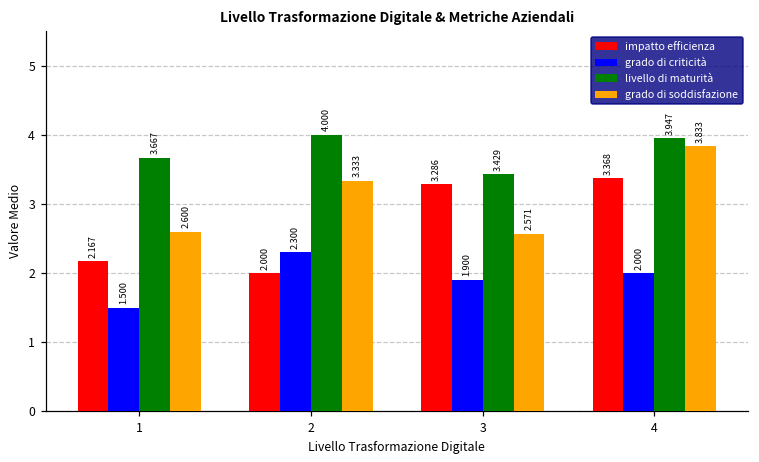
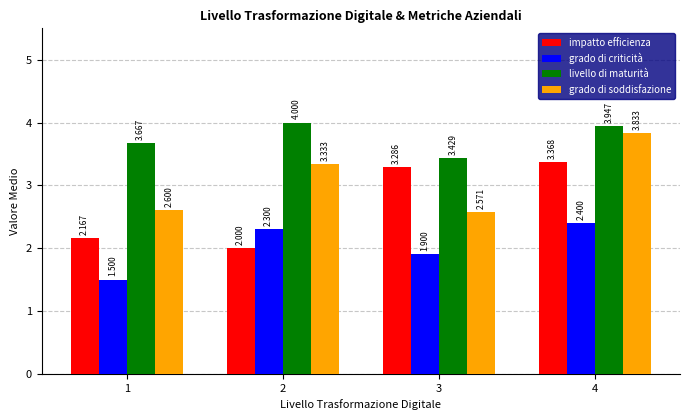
grado di criticità, 4: 2.000 -> 2.400
